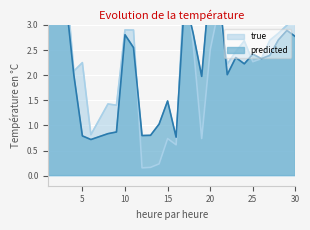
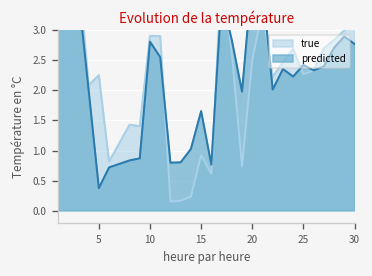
predicted, 5: 0.8 -> 0.4
true, 15: 0.7 -> 0.9
predicted, 15: 1.5 -> 1.7
